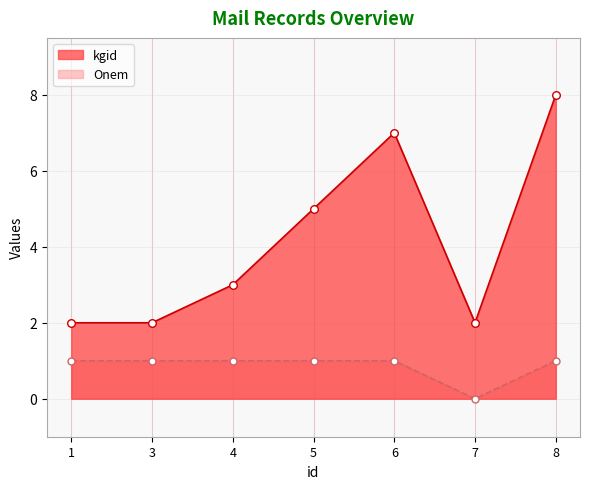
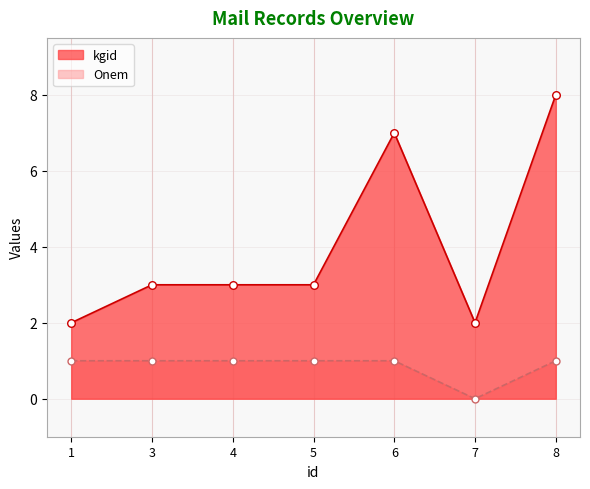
kgid, 3: 2 -> 3
kgid, 5: 5 -> 3
